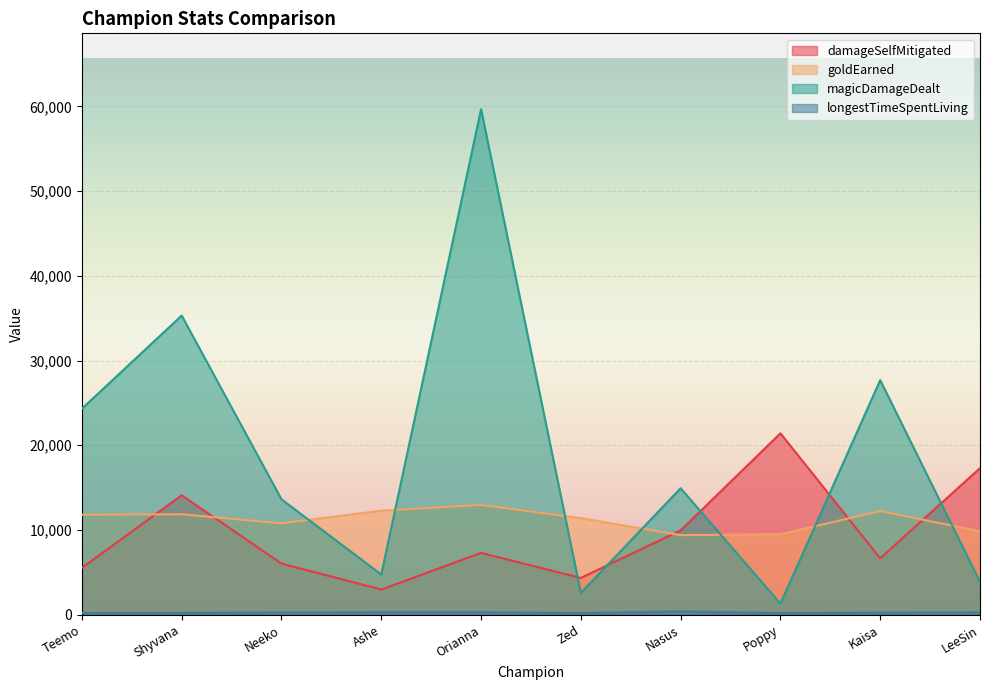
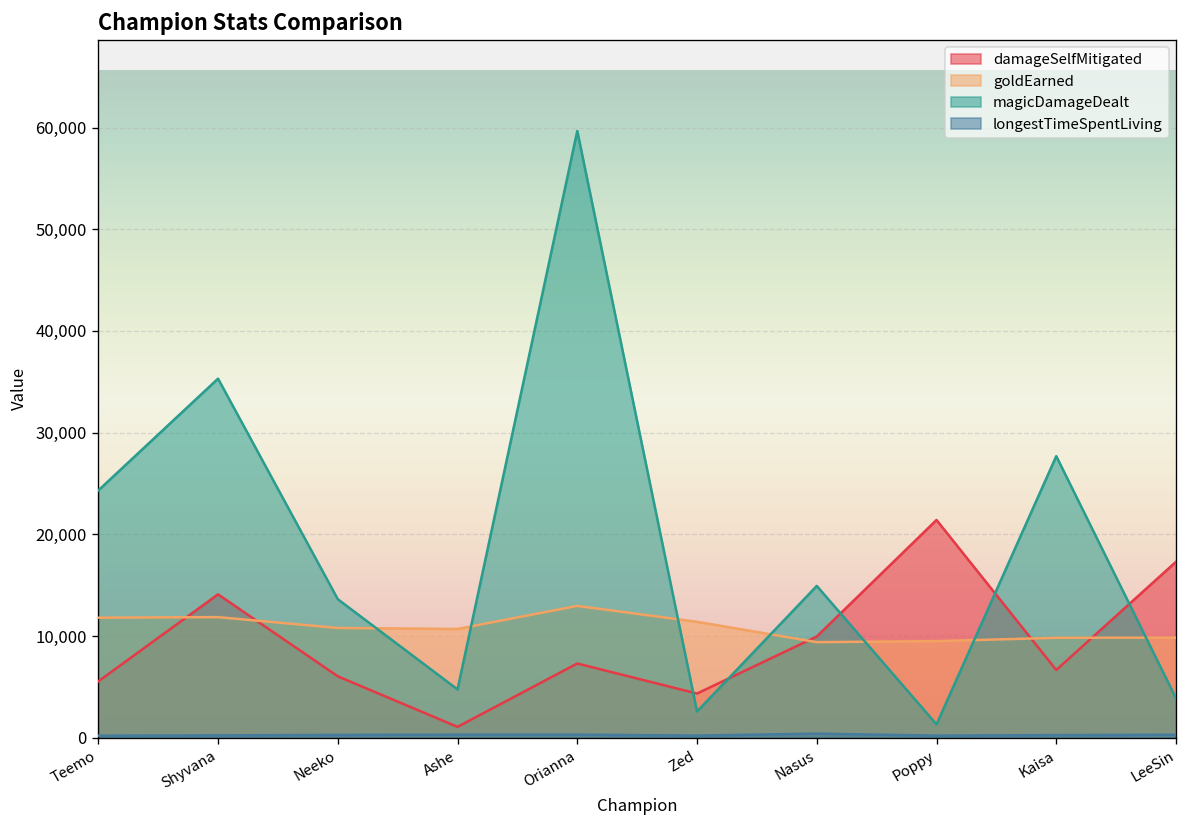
damageSelfMitigated, Ashe: 3,000 -> 1,000
goldEarned, Ashe: 12,000 -> 11,000
goldEarned, Kaisa: 12,000 -> 10,000
